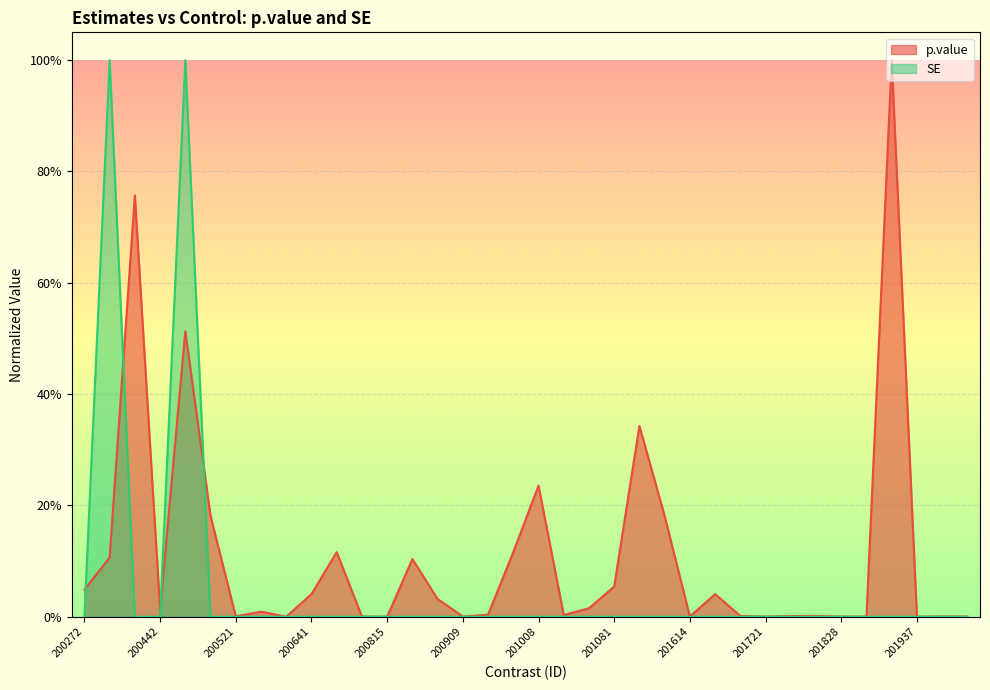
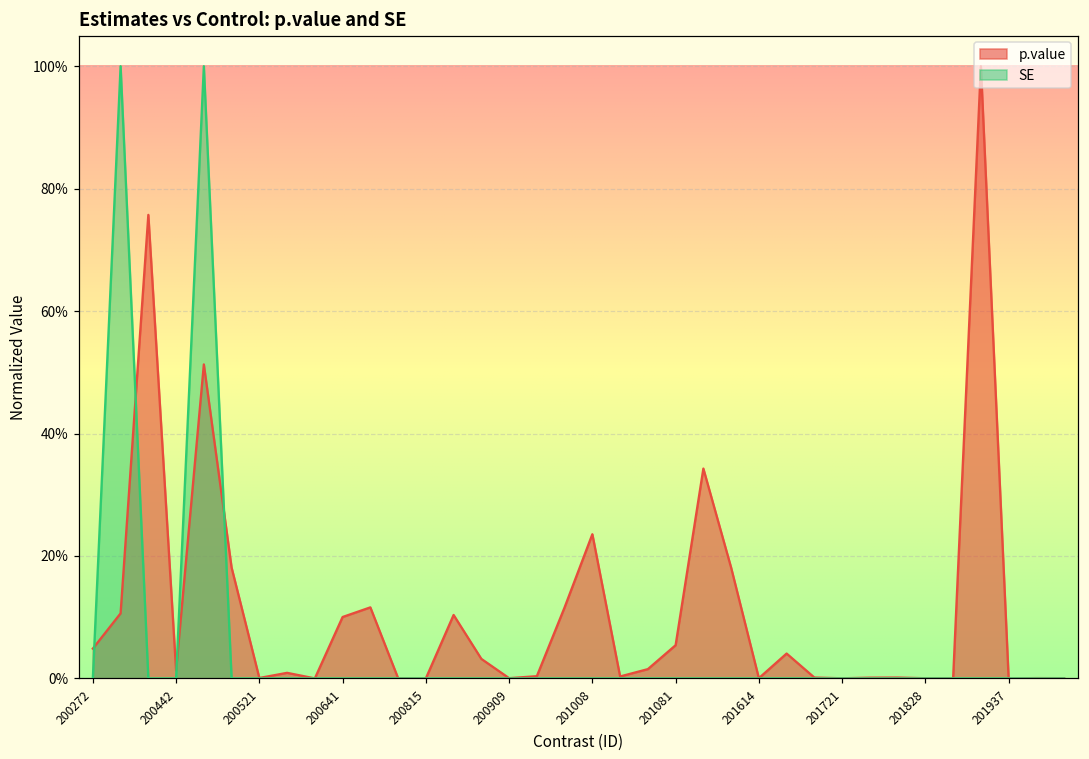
p.value, 200641: 4% -> 10%
